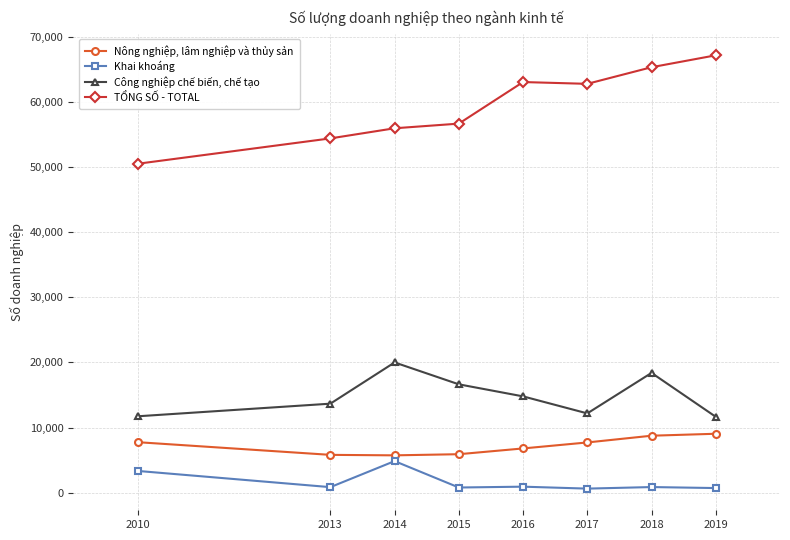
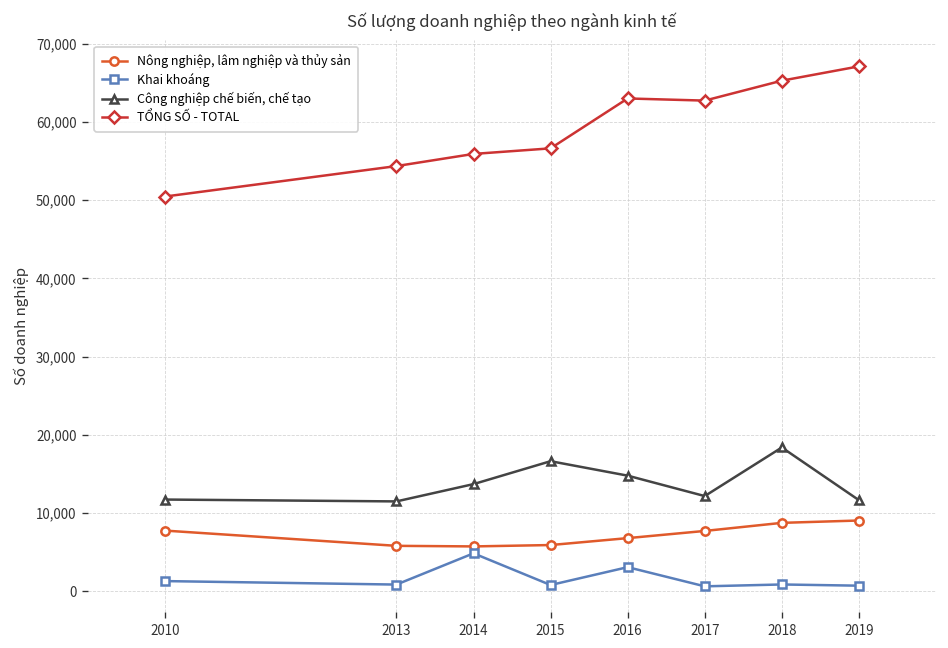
Khai khoáng, 2010: 3,000 -> 1,000
Công nghiệp chế biến, chế tạo, 2013: 14,000 -> 11,000
Công nghiệp chế biến, chế tạo, 2014: 20,000 -> 14,000
Khai khoáng, 2016: 1,000 -> 3,000
